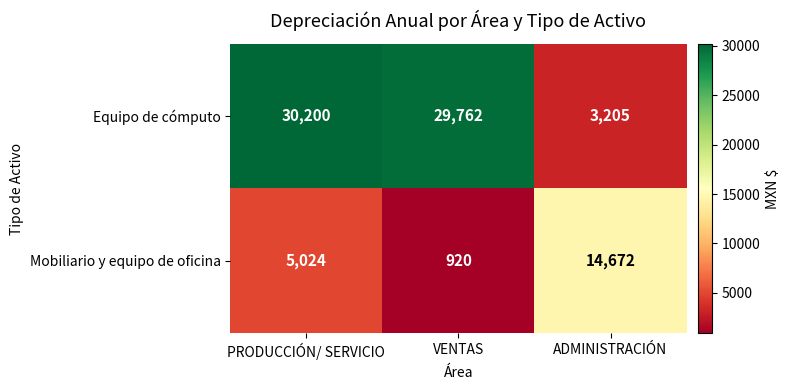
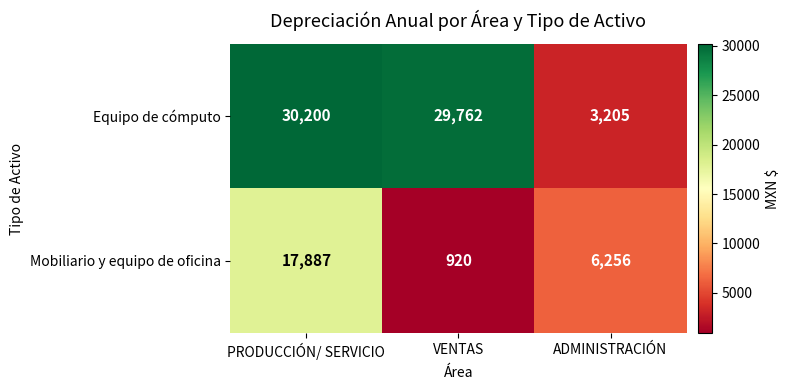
Mobiliario y equipo de oficina, PRODUCCIÓN/ SERVICIO: 5,024 -> 17,887
Mobiliario y equipo de oficina, ADMINISTRACIÓN: 14,672 -> 6,256
